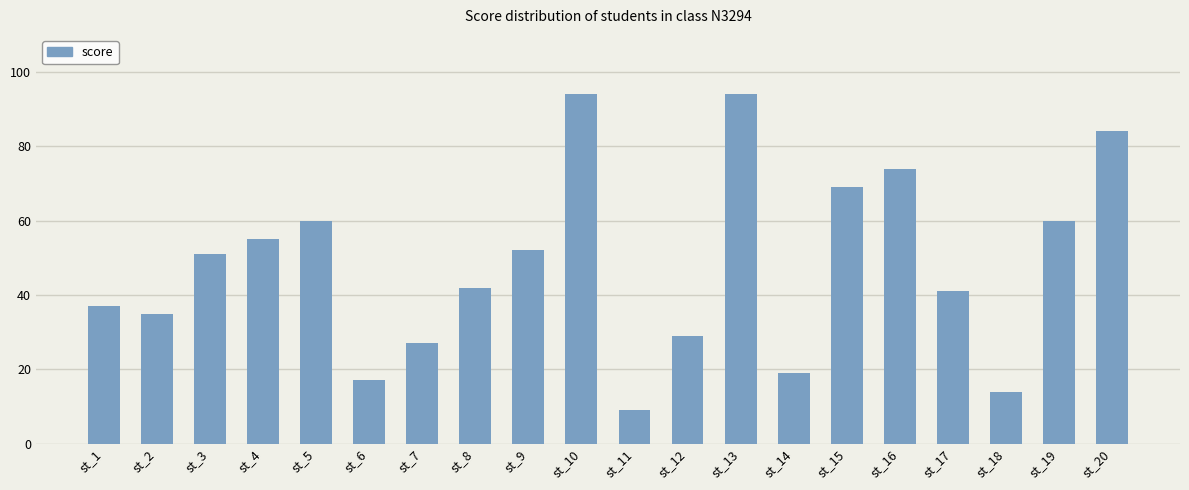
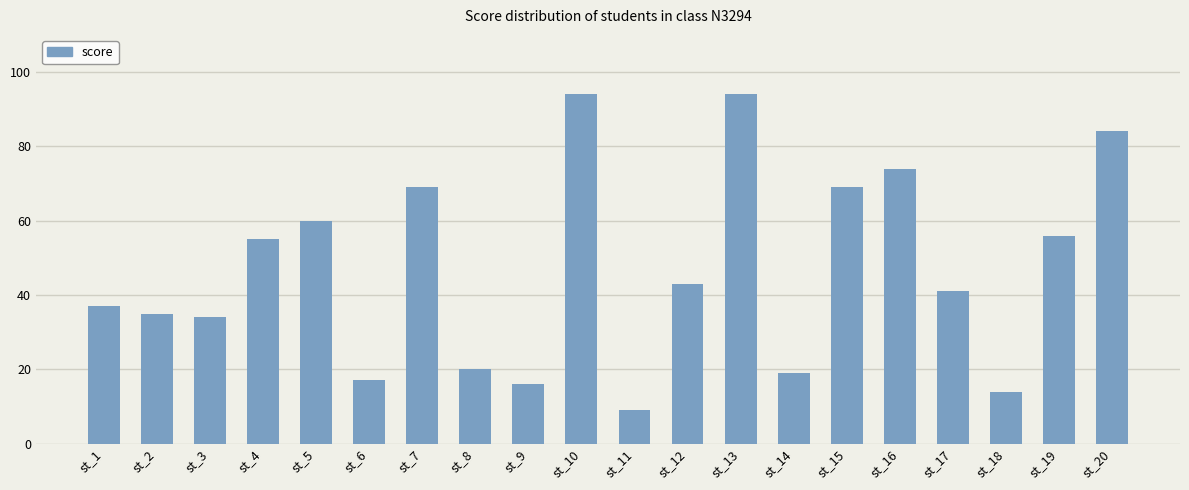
st_3: 51 -> 34
st_7: 27 -> 69
st_8: 42 -> 20
st_9: 52 -> 16
st_12: 29 -> 43
st_19: 60 -> 56
